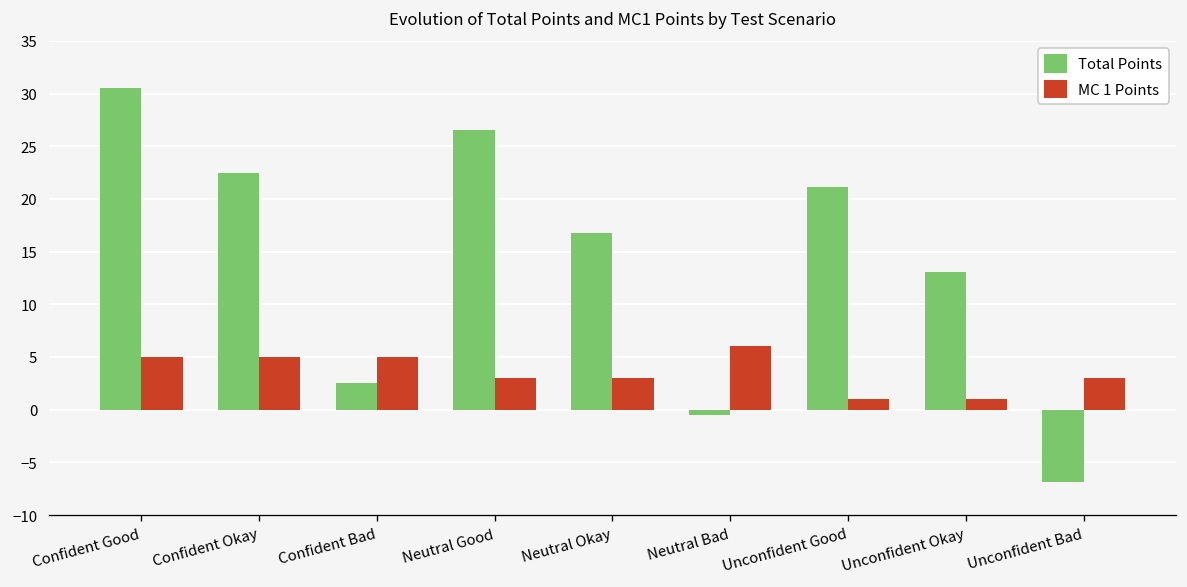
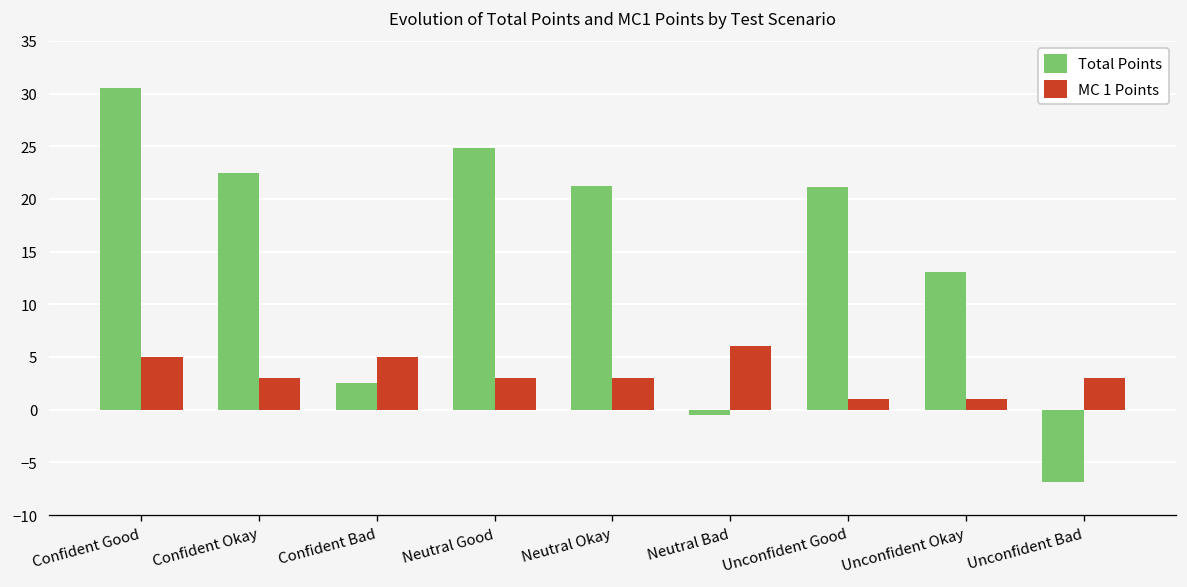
MC 1 Points, Confident Okay: 5 -> 3
Total Points, Neutral Good: 27 -> 25
Total Points, Neutral Okay: 17 -> 21
